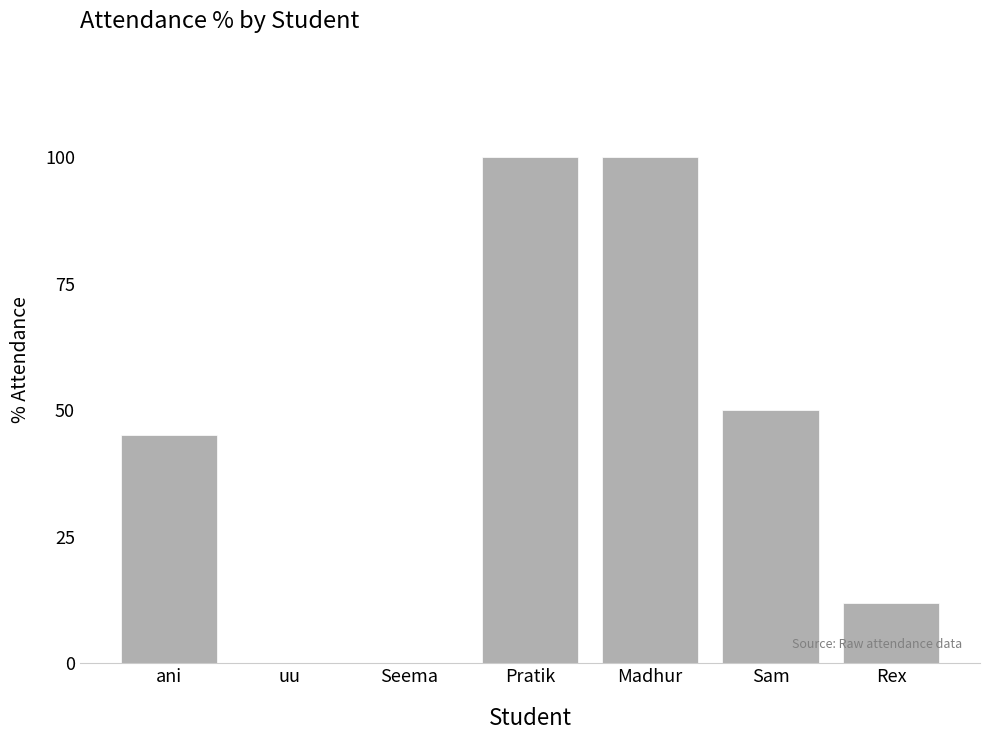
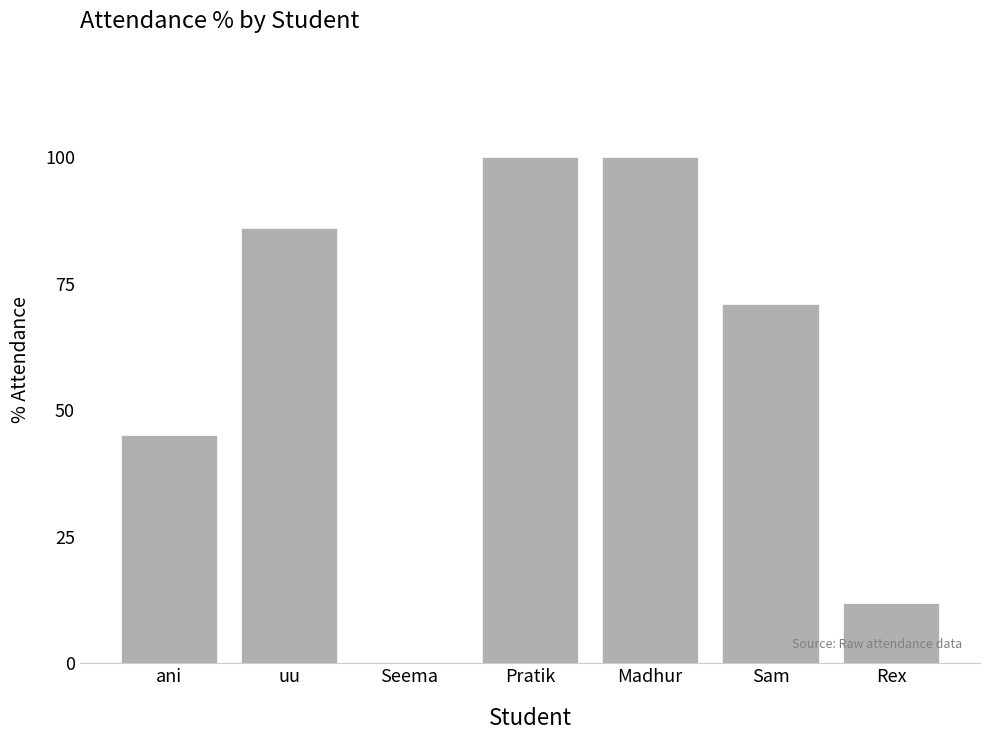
uu: 0 -> 86
Sam: 50 -> 71
